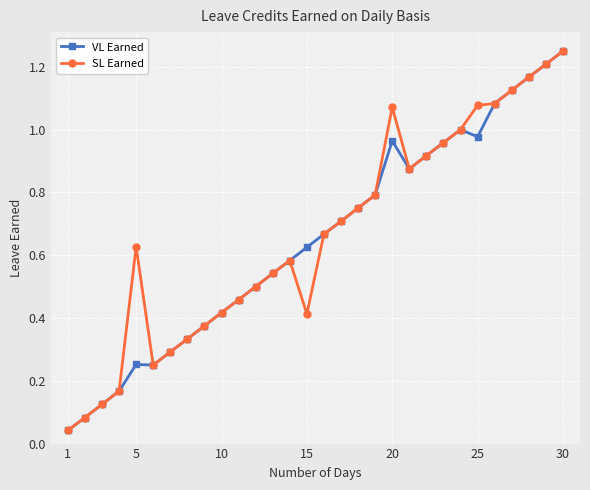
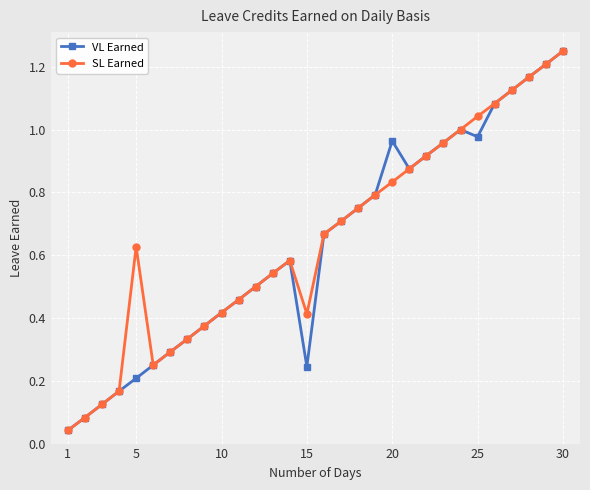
VL Earned, 5: 0.25 -> 0.21
VL Earned, 15: 0.63 -> 0.25
SL Earned, 20: 1.07 -> 0.83
SL Earned, 25: 1.08 -> 1.04
